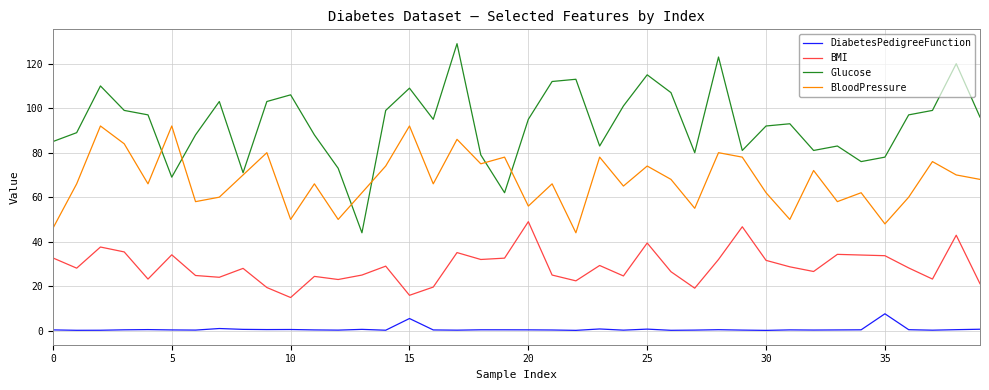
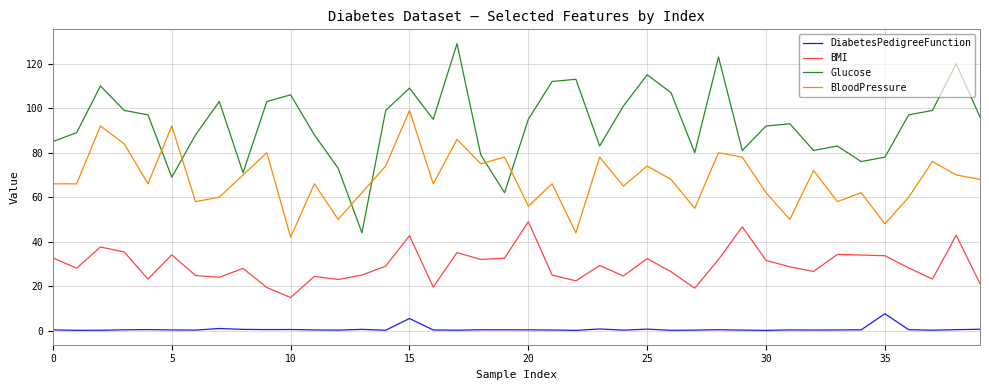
BloodPressure, 0: 46 -> 66
BloodPressure, 10: 50 -> 42
BMI, 15: 16 -> 43
BloodPressure, 15: 92 -> 99
BMI, 25: 39 -> 32
